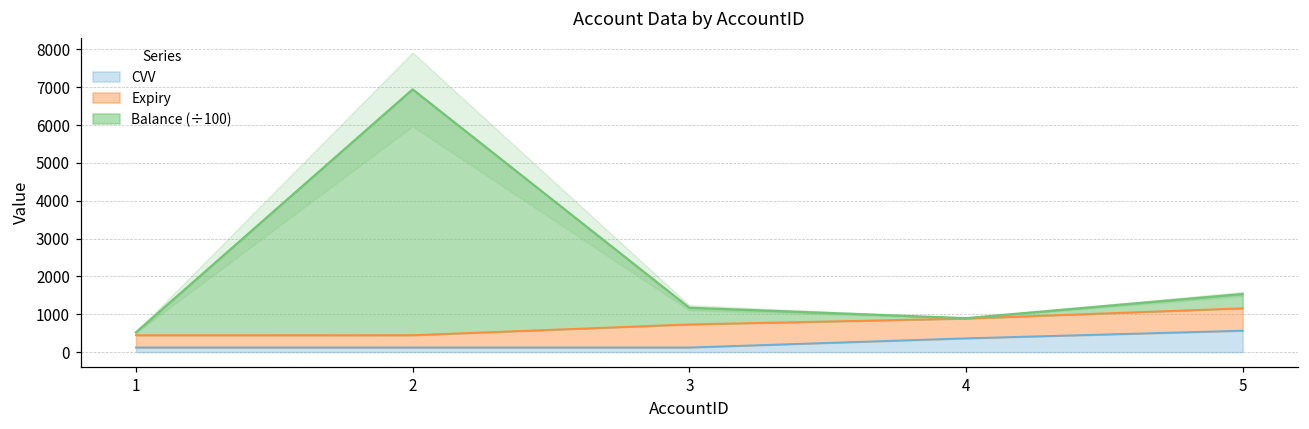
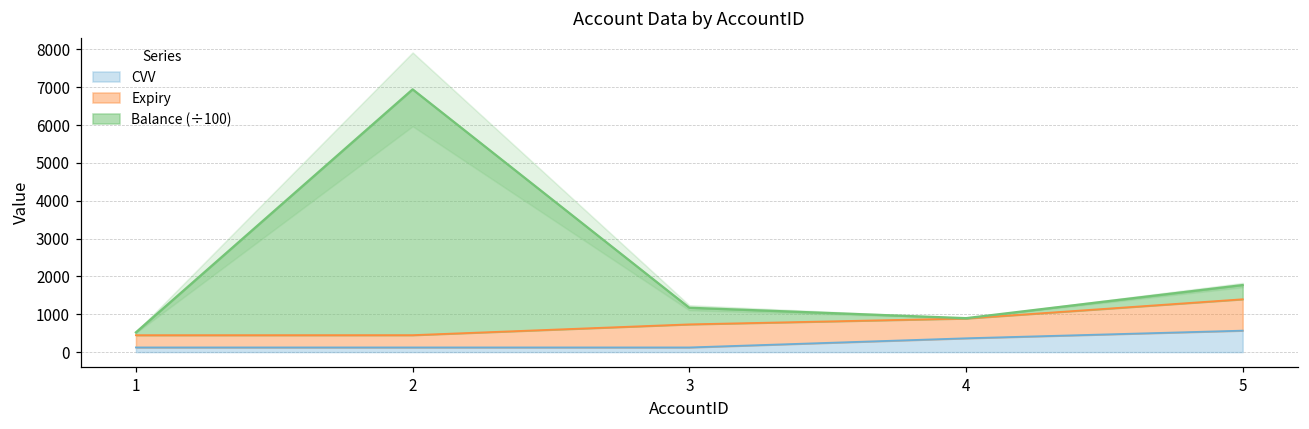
Expiry, 5: 600 -> 800
